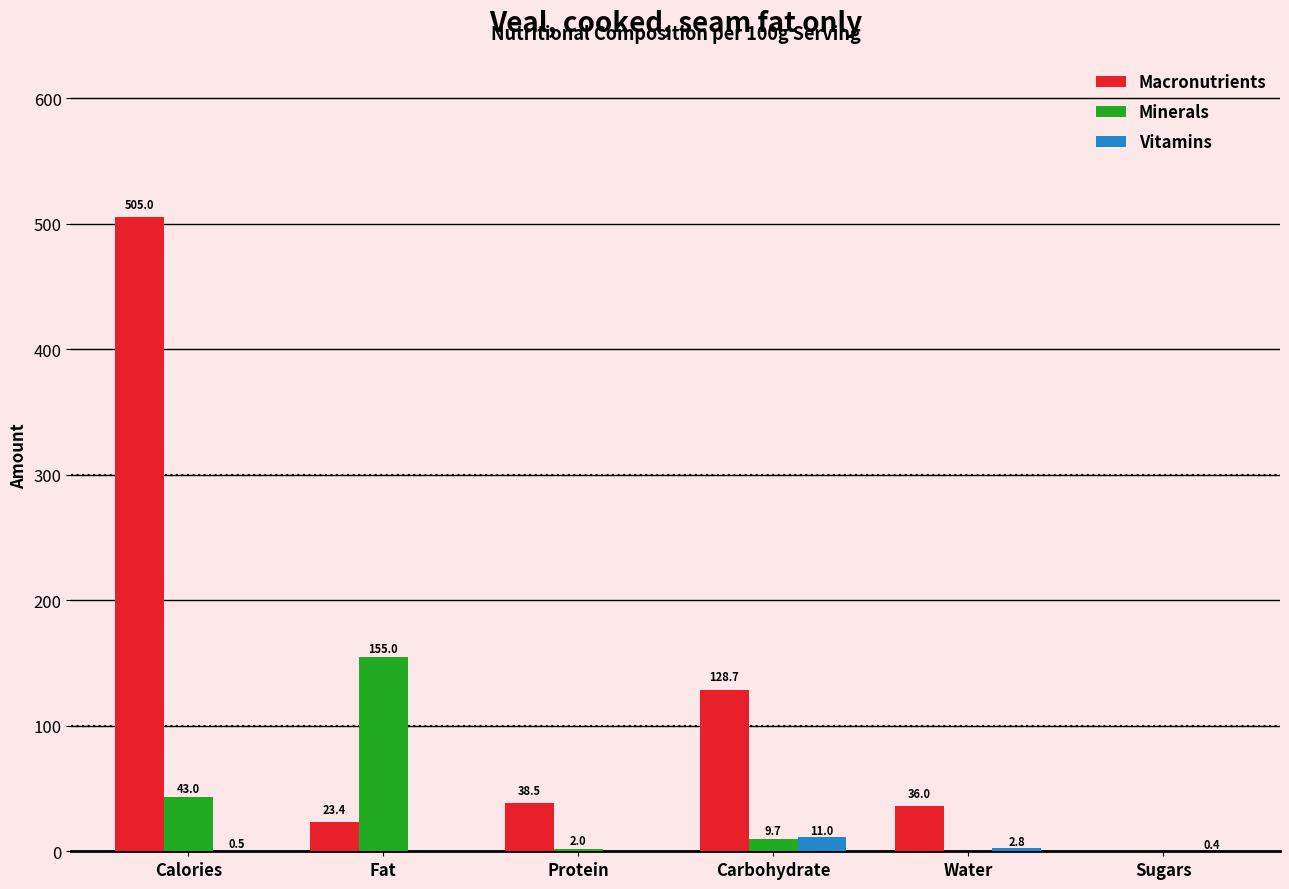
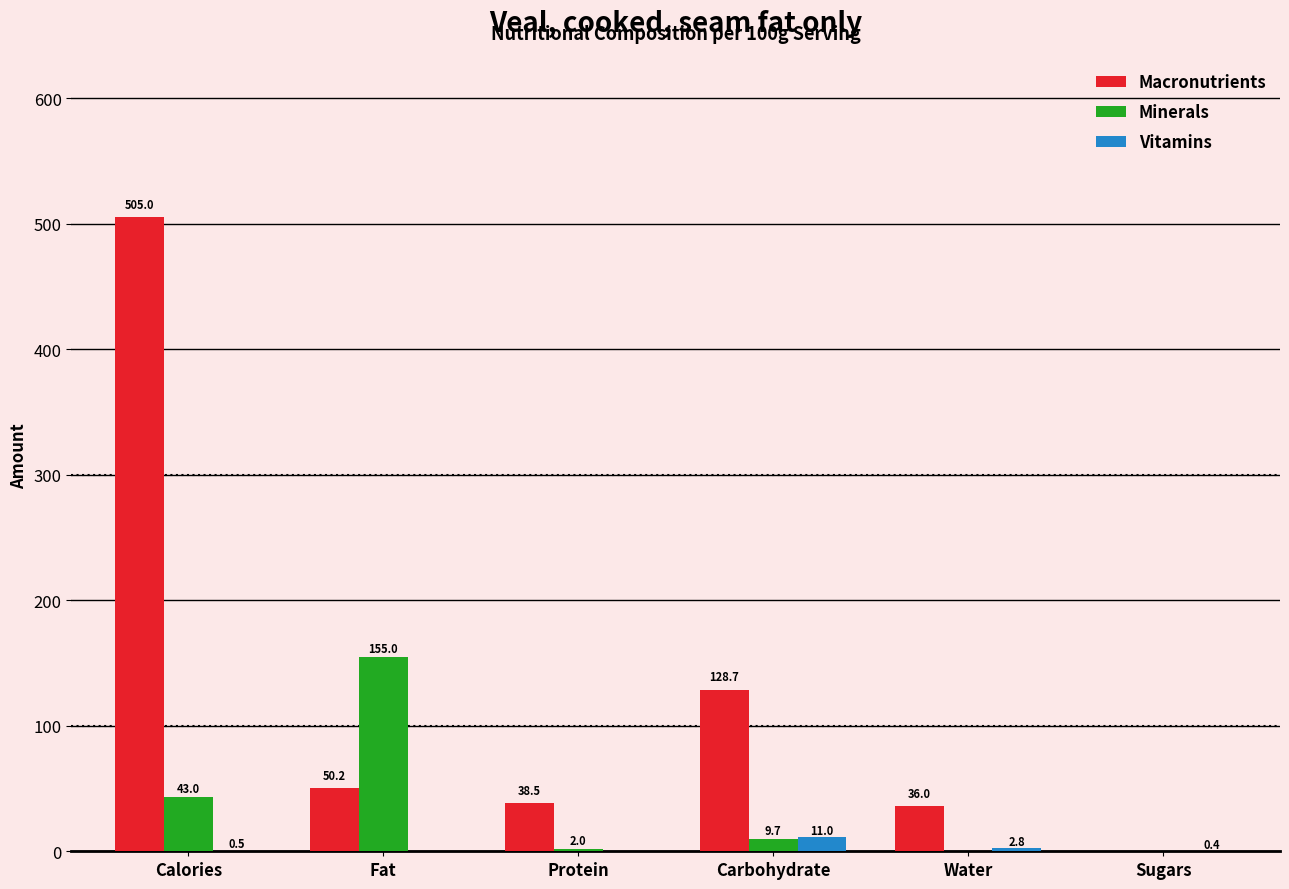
Macronutrients, Fat: 23.4 -> 50.2
